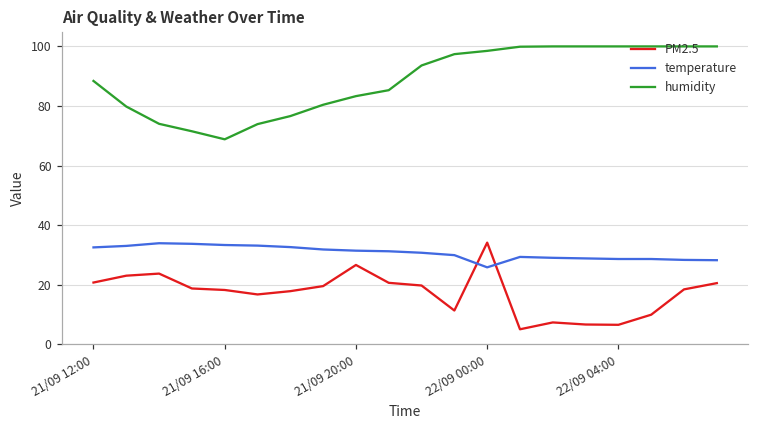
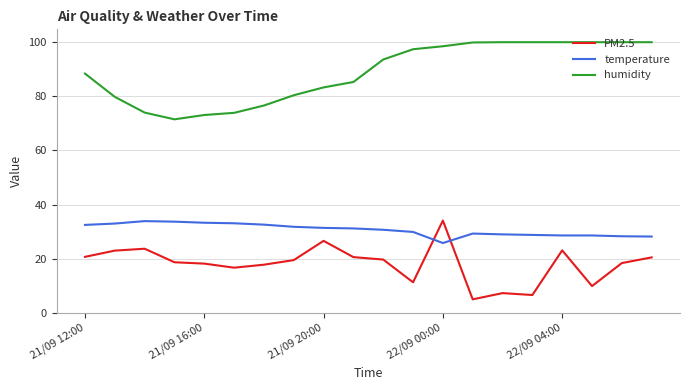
humidity, 21/09 16:00: 69 -> 73
PM2.5, 22/09 04:00: 7 -> 23
